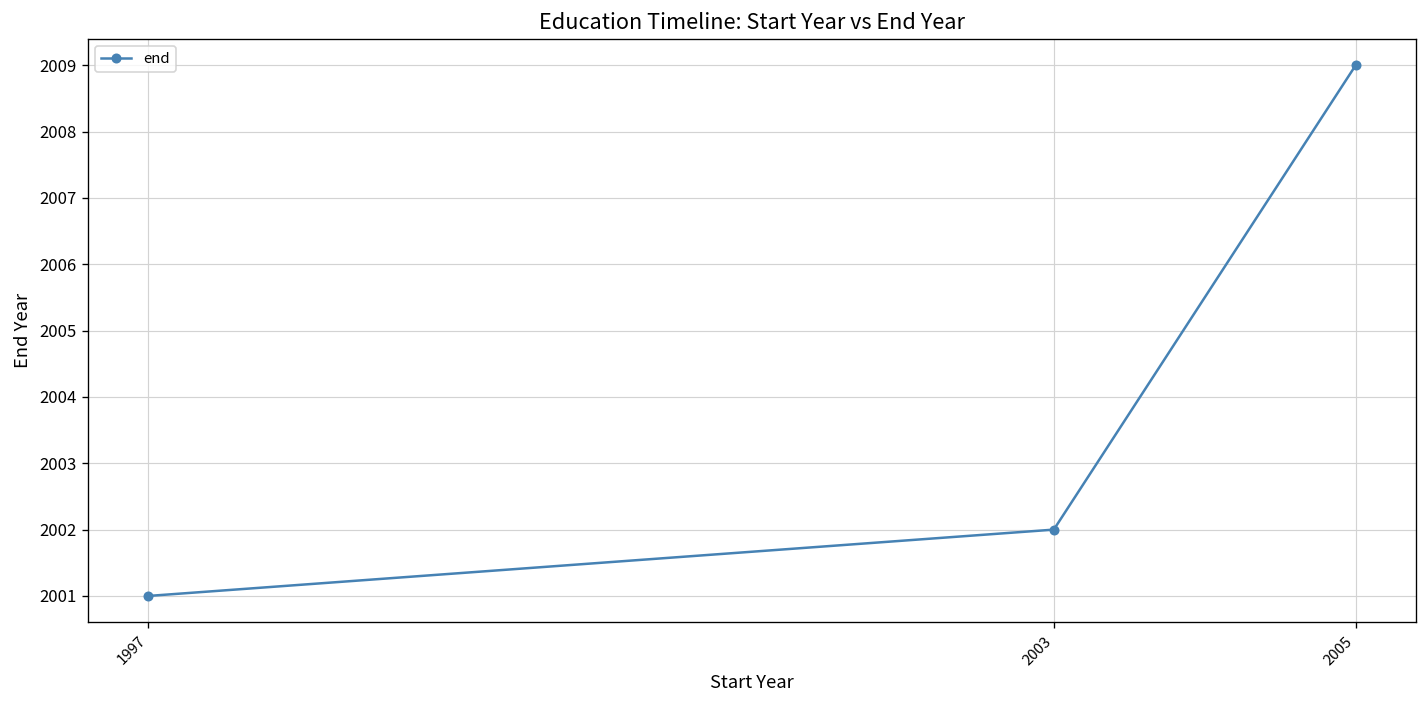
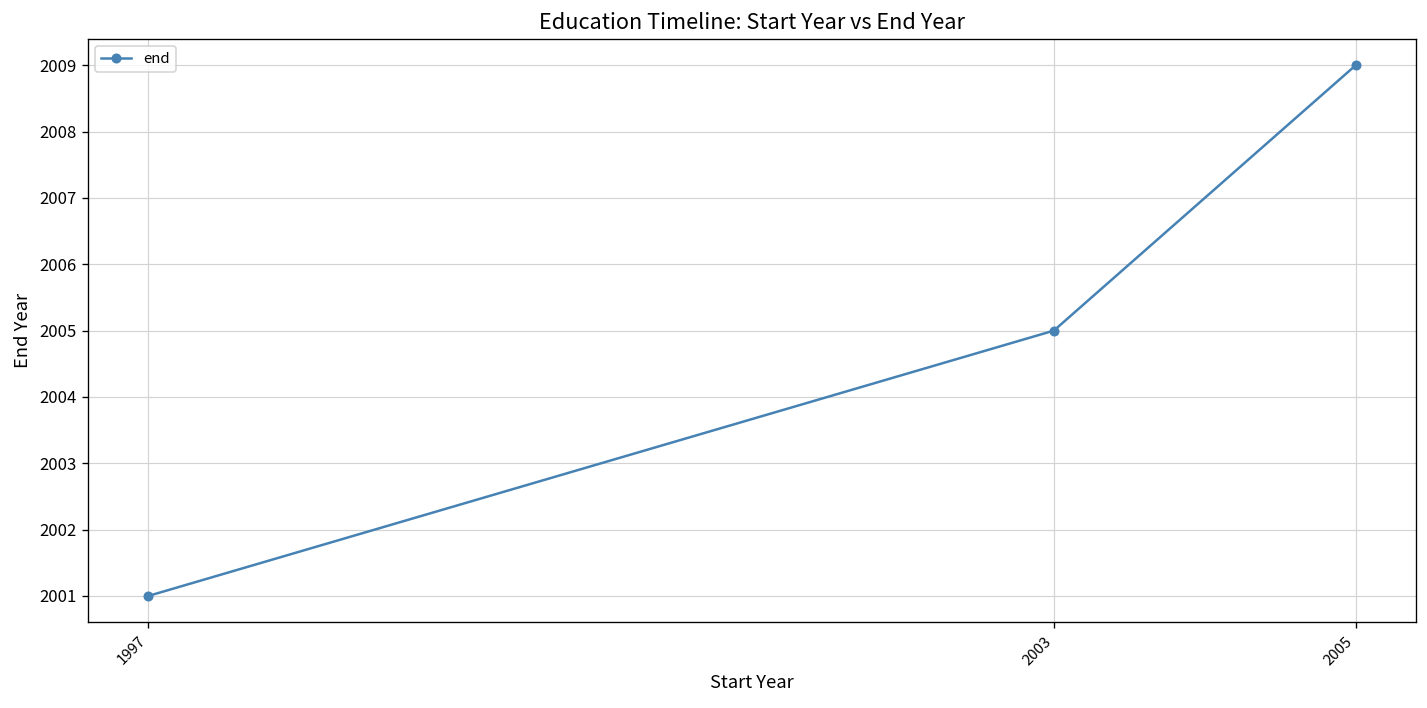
2003: 2002 -> 2005
